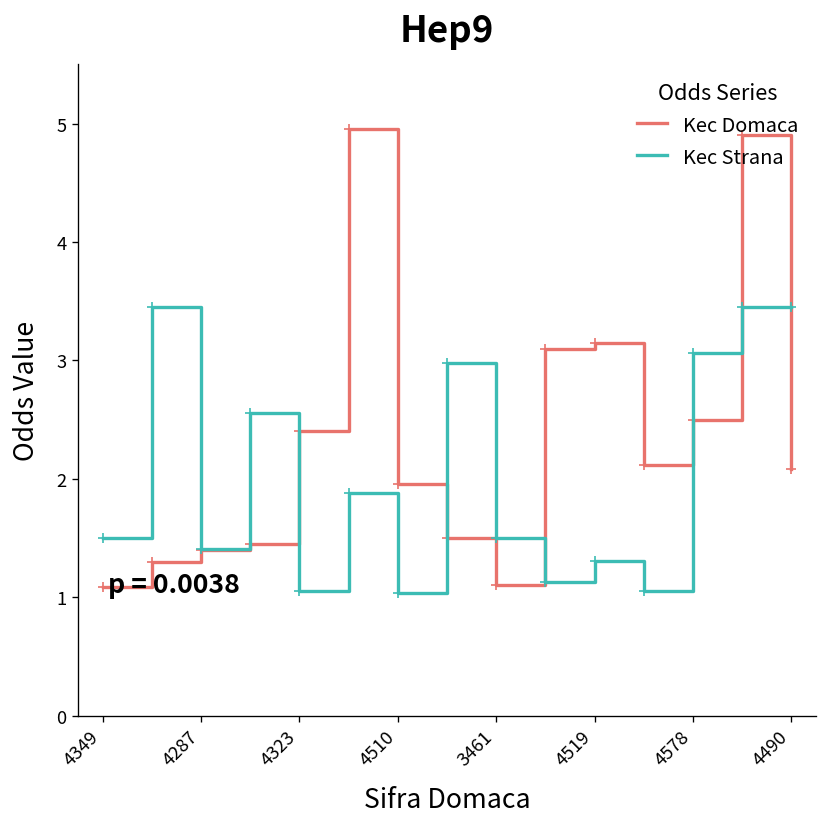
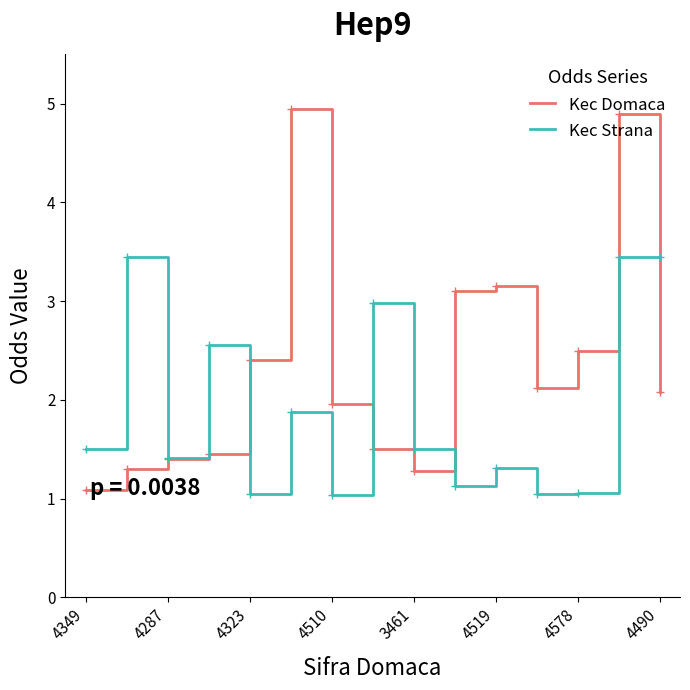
Kec Domaca, 3461: 1.1 -> 1.3
Kec Strana, 4578: 3.1 -> 1.1
